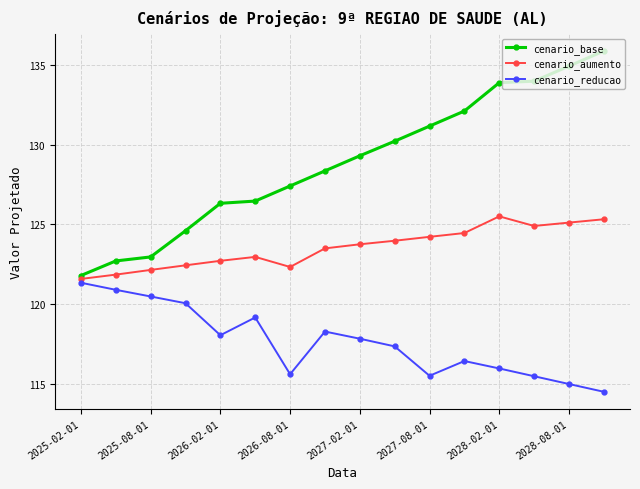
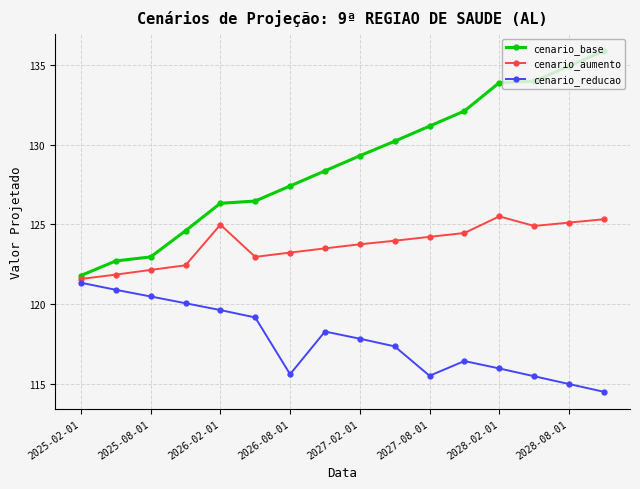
cenario_aumento, 2026-02-01: 122.7 -> 125.0
cenario_reducao, 2026-02-01: 118.0 -> 119.6
cenario_aumento, 2026-08-01: 122.3 -> 123.2
